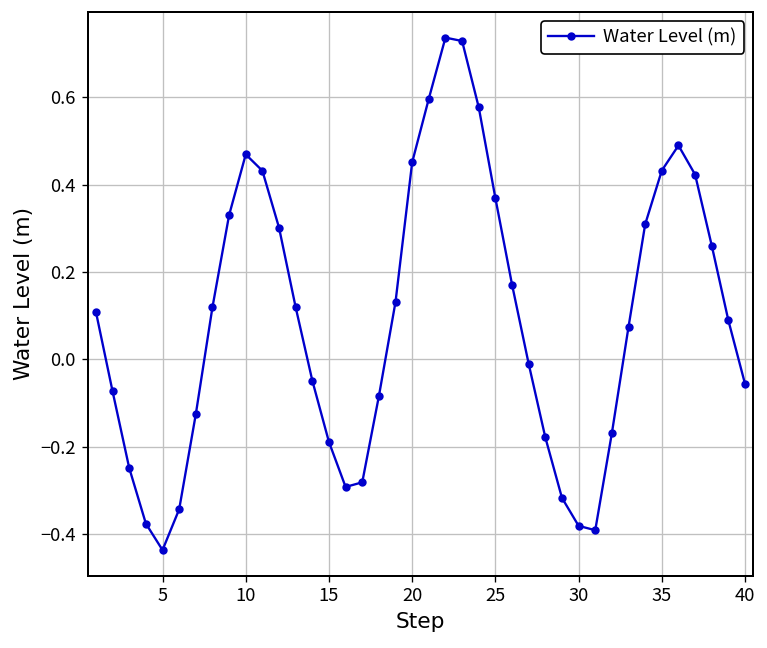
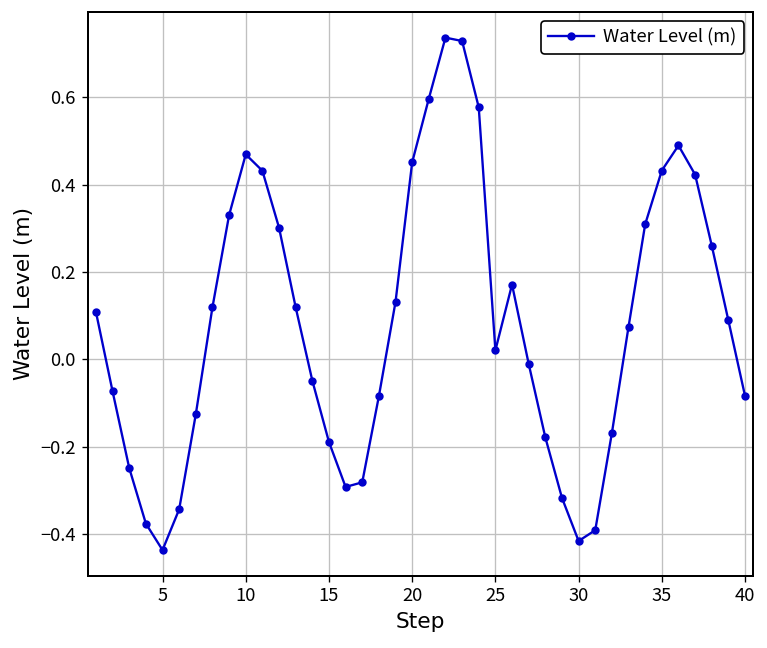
25: 0.37 -> 0.02
30: -0.38 -> -0.42
40: -0.06 -> -0.08
